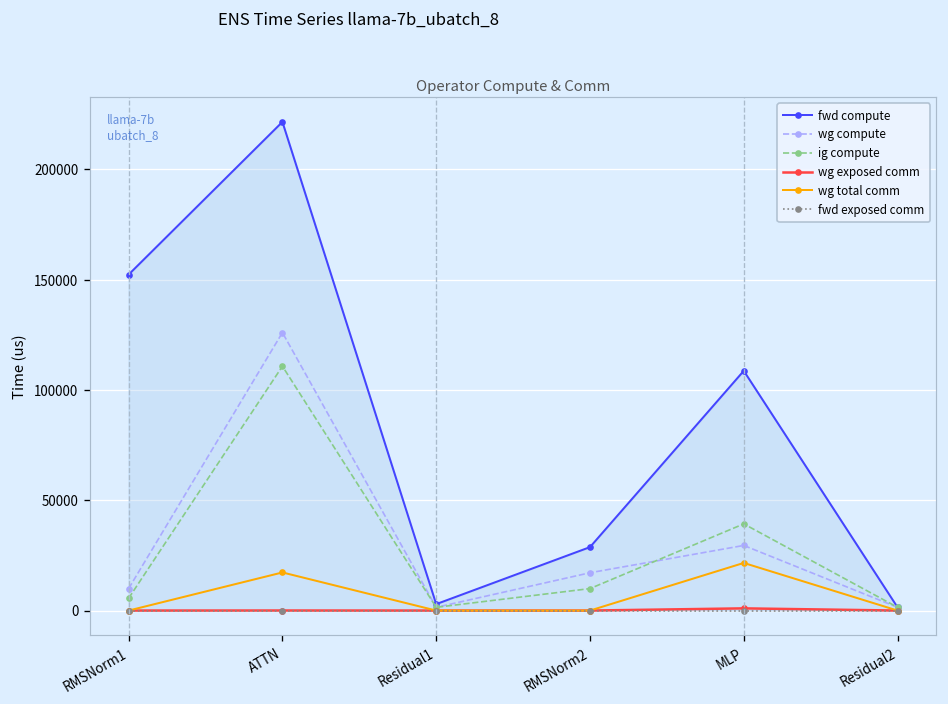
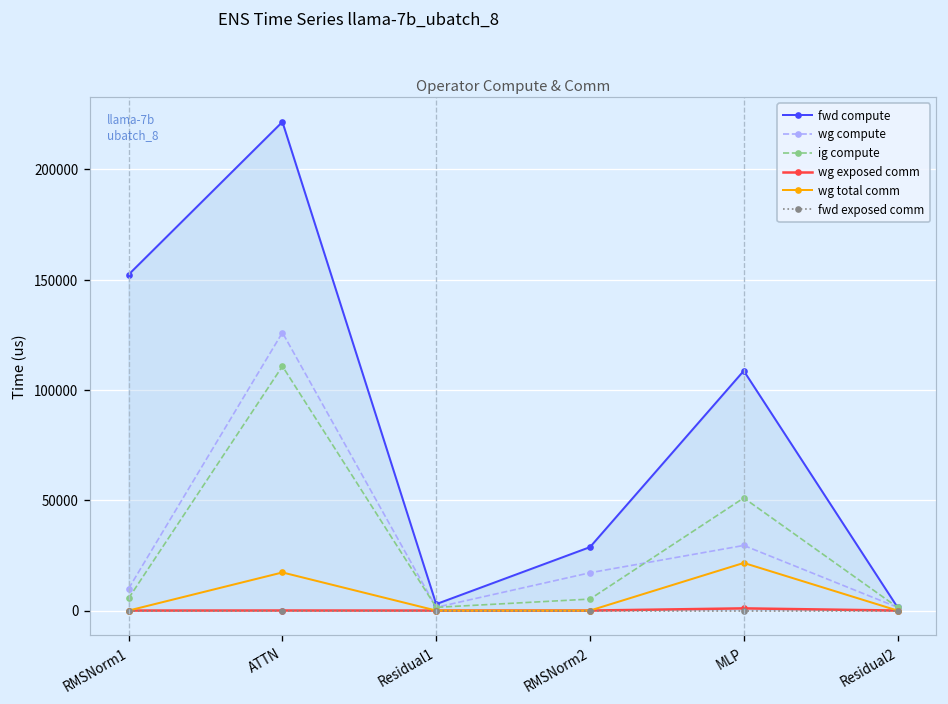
ig compute, RMSNorm2: 10000 -> 5000
ig compute, MLP: 39000 -> 51000
